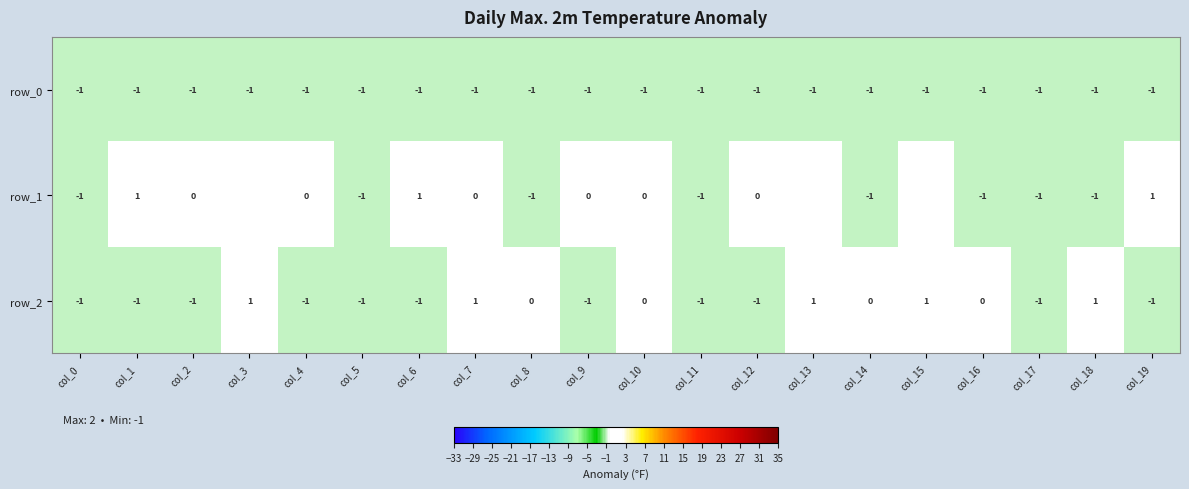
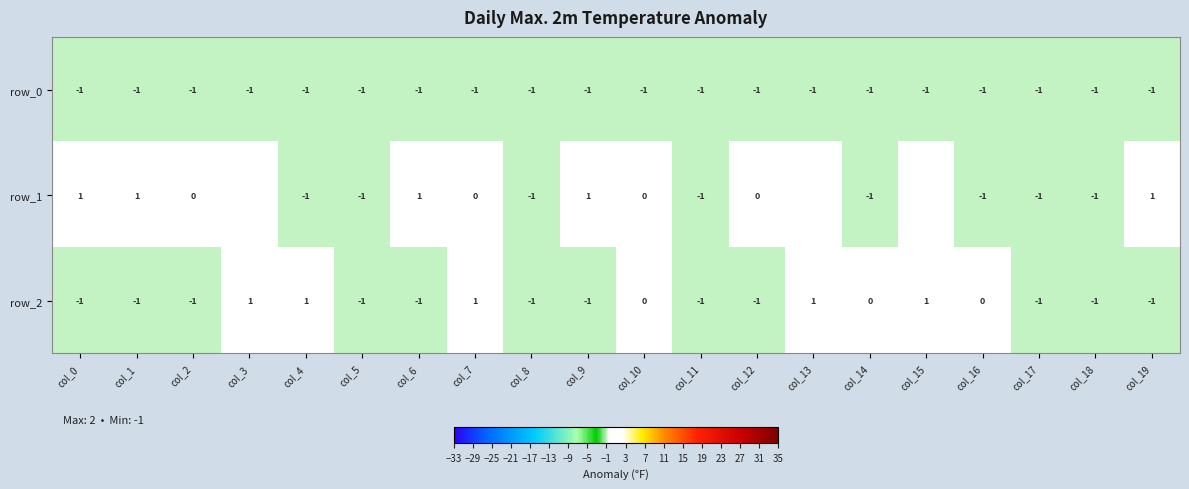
row_1, col_0: -1 -> 1
row_1, col_4: 0 -> -1
row_1, col_9: 0 -> 1
row_2, col_4: -1 -> 1
row_2, col_8: 0 -> -1
row_2, col_18: 1 -> -1
